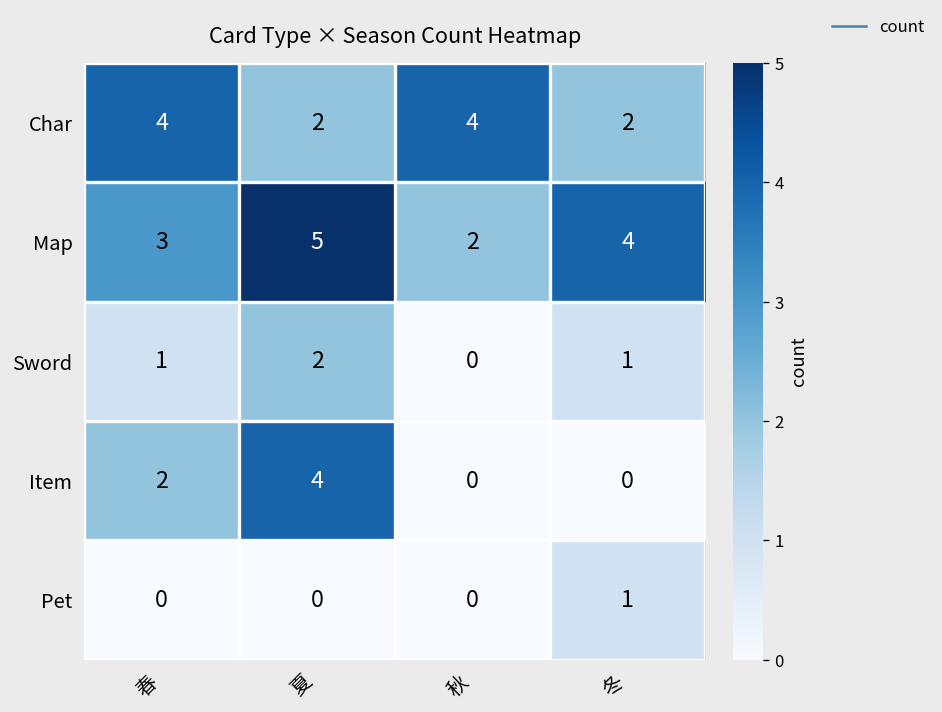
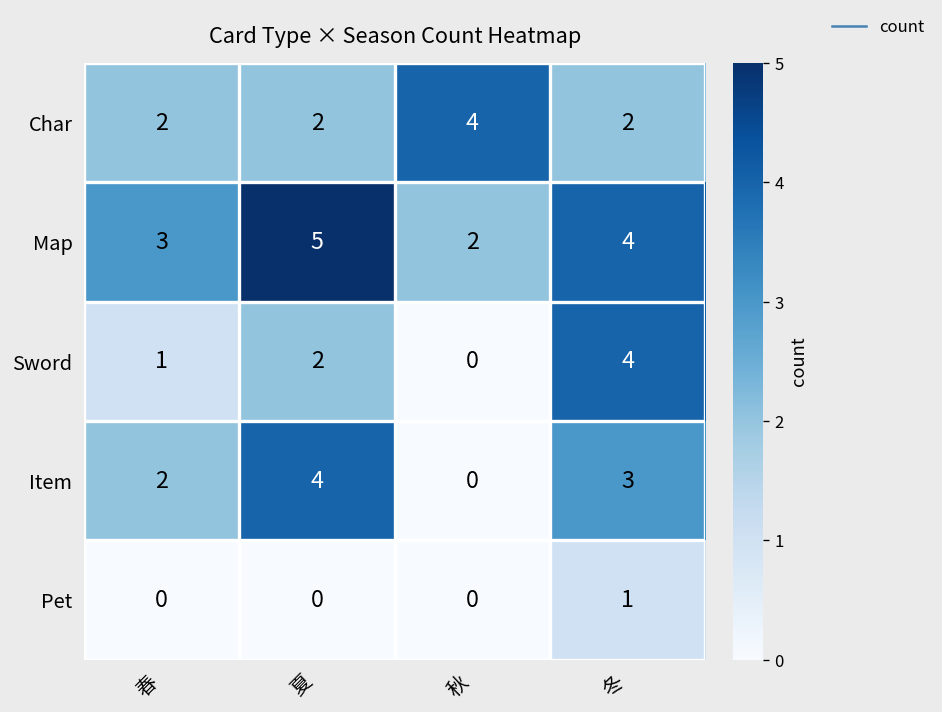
Char, 春: 4 -> 2
Sword, 冬: 1 -> 4
Item, 冬: 0 -> 3
